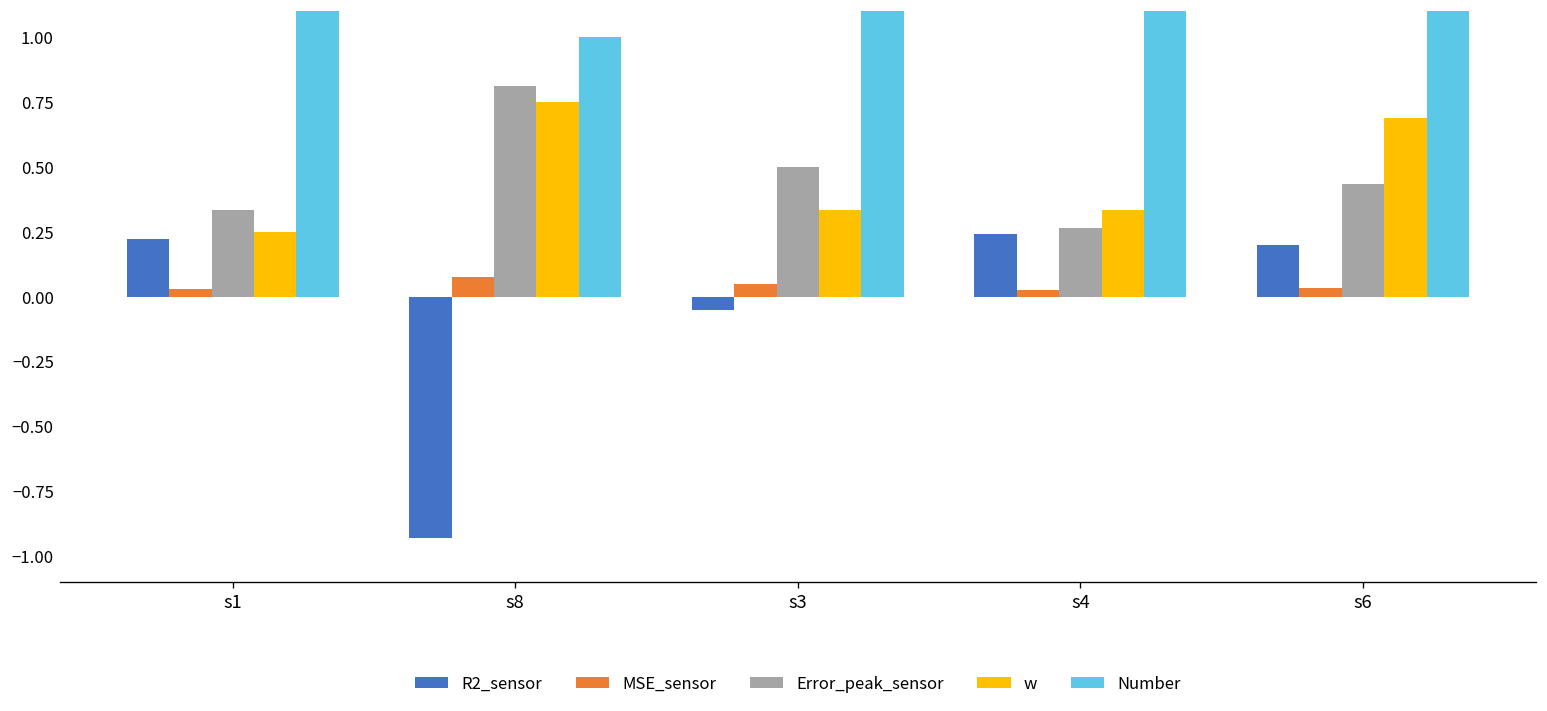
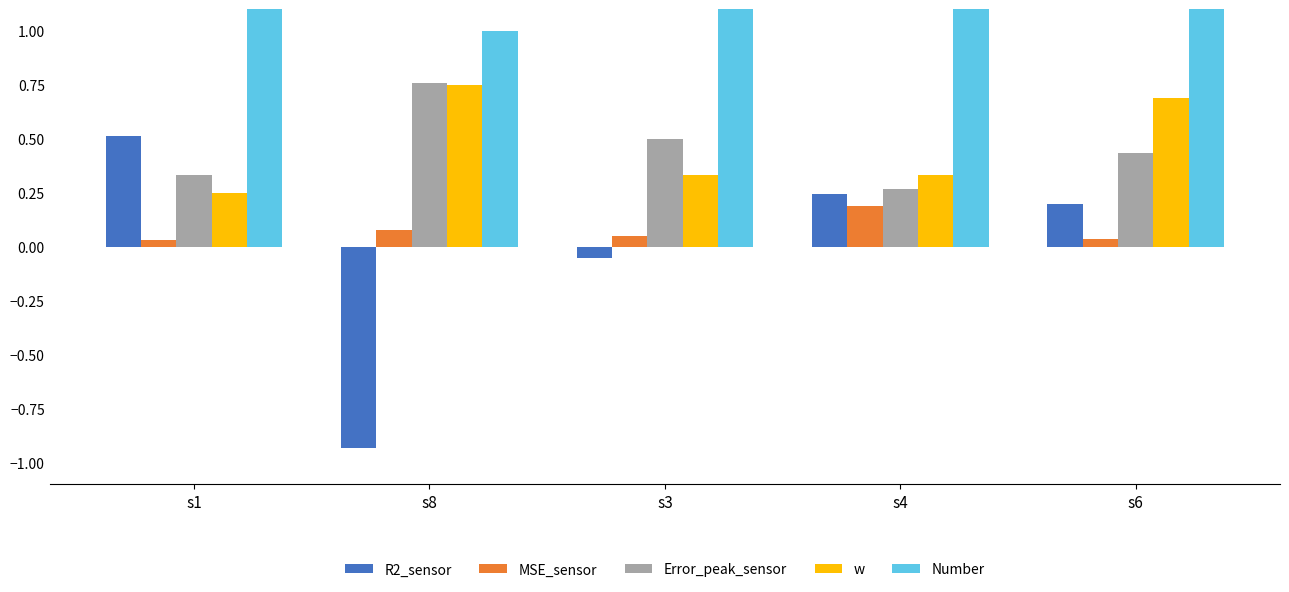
R2_sensor, s1: 0.22 -> 0.51
Error_peak_sensor, s8: 0.81 -> 0.76
MSE_sensor, s4: 0.03 -> 0.19
